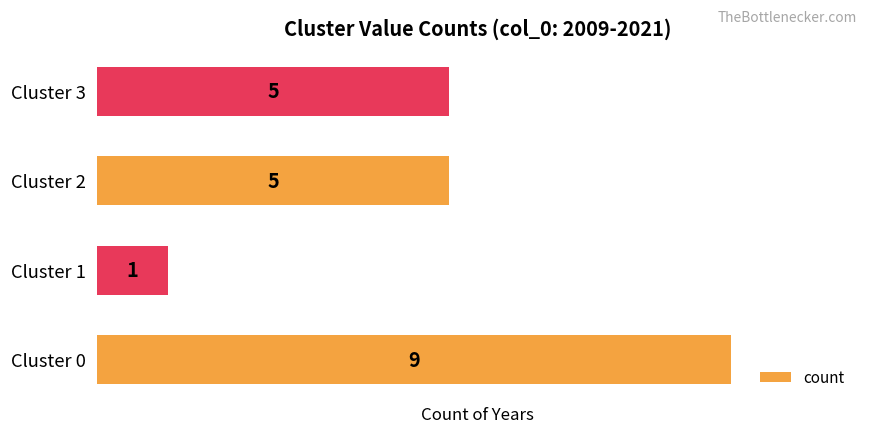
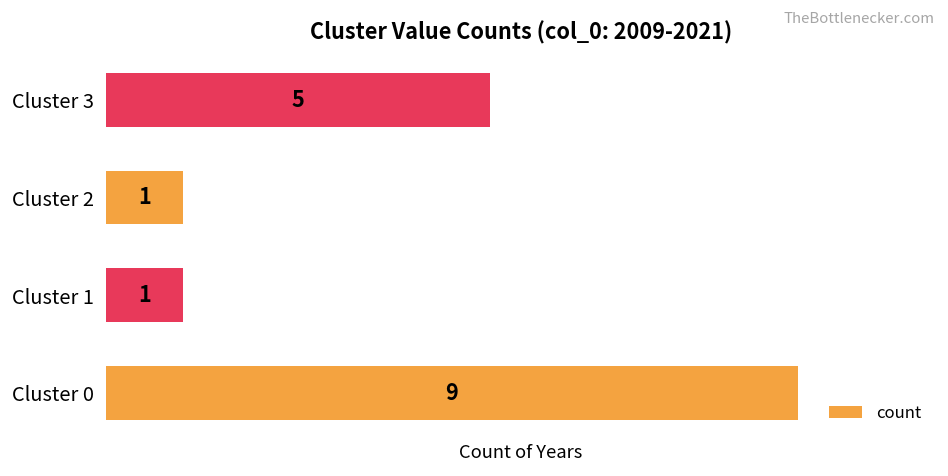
Cluster 2: 5 -> 1
